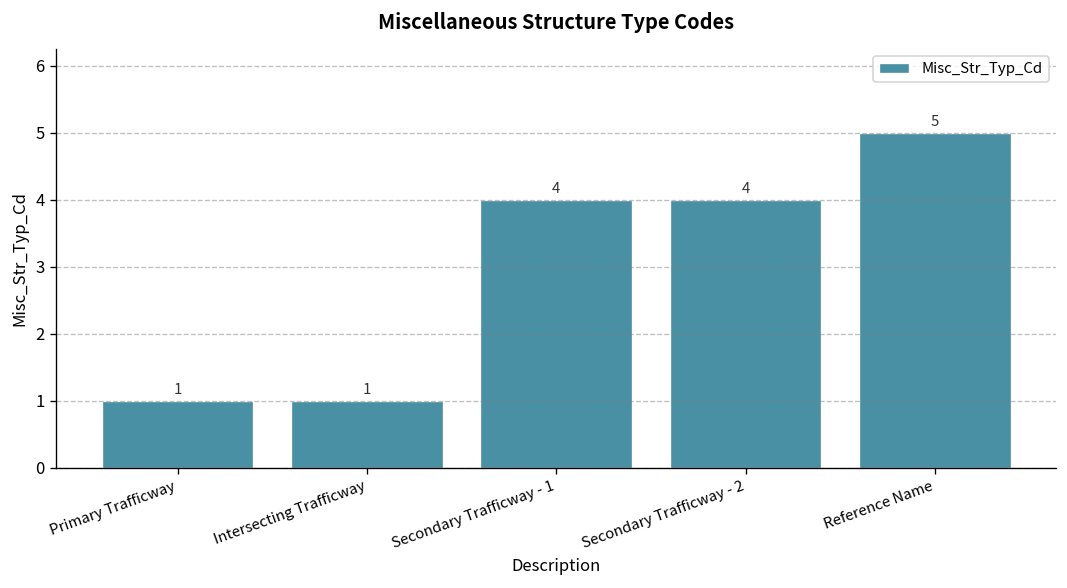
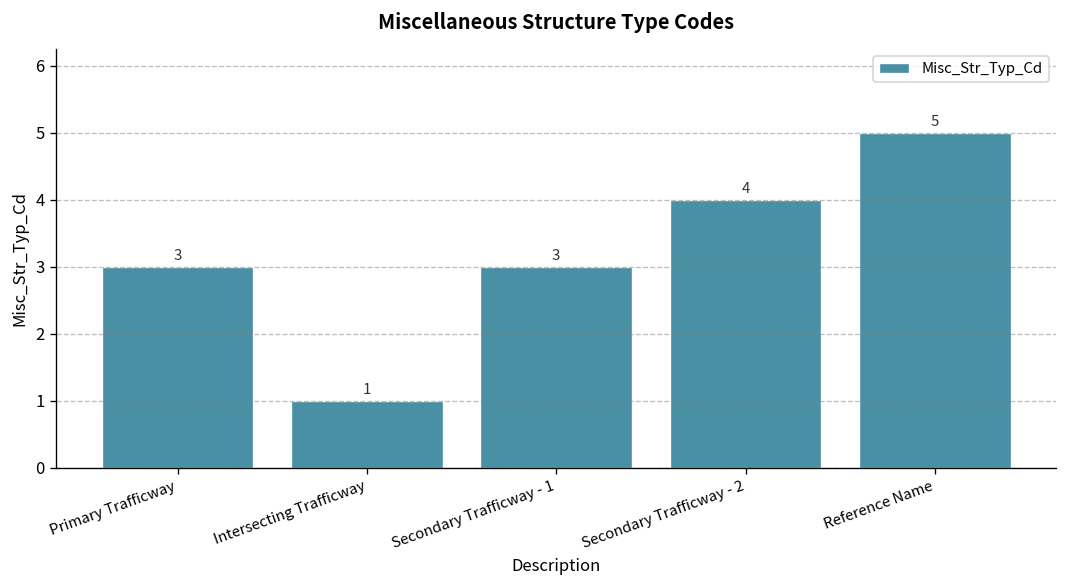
Primary Trafficway: 1 -> 3
Secondary Trafficway - 1: 4 -> 3
